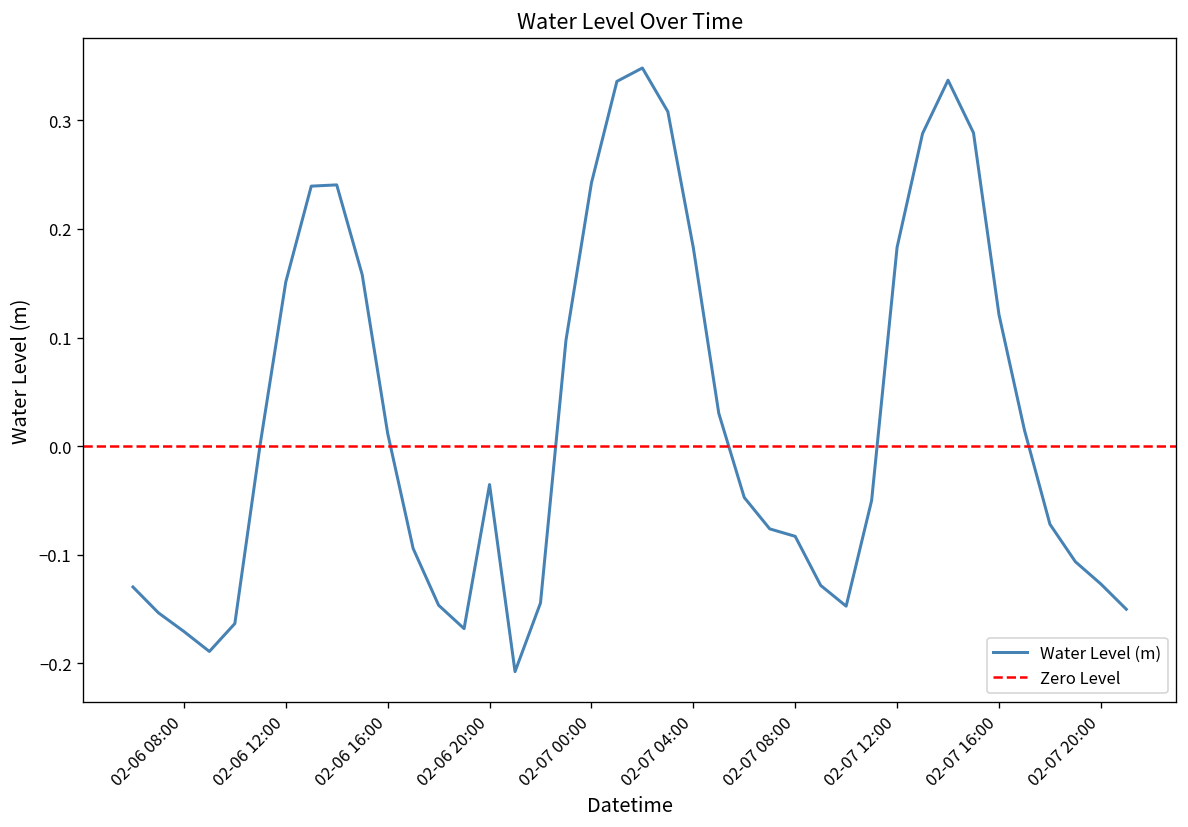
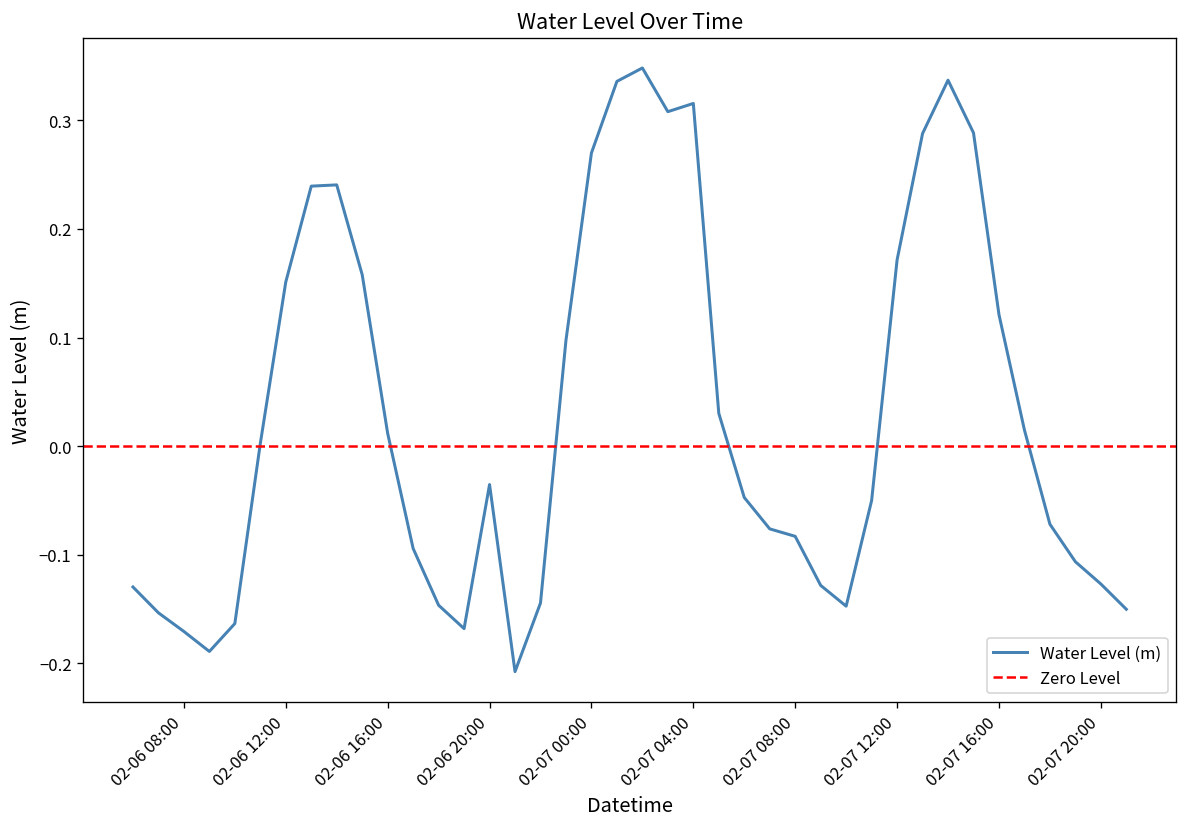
02-07 00:00: 0.24 -> 0.27
02-07 04:00: 0.18 -> 0.32
02-07 12:00: 0.18 -> 0.17
